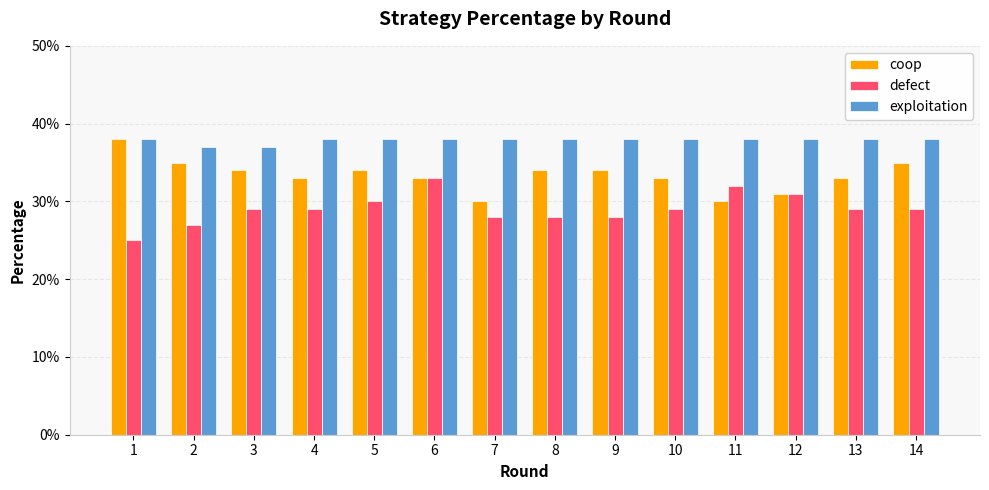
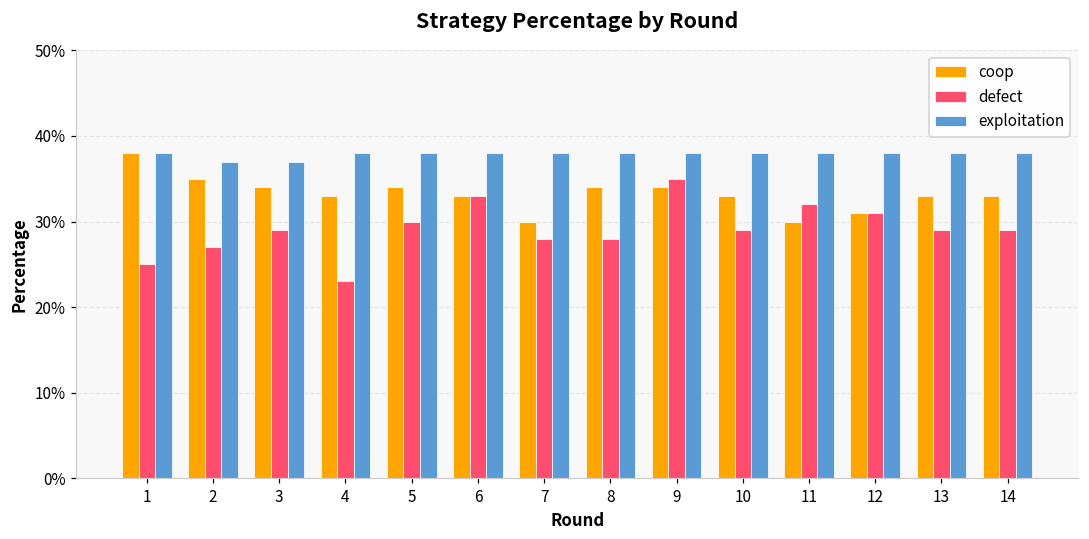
defect, 4: 29% -> 23%
defect, 9: 28% -> 35%
coop, 14: 35% -> 33%
